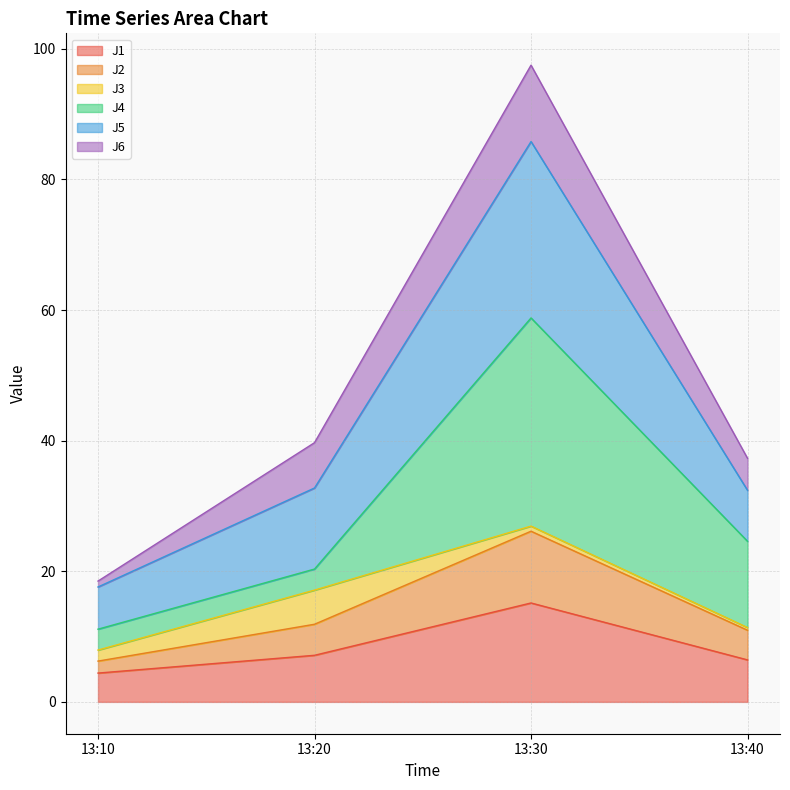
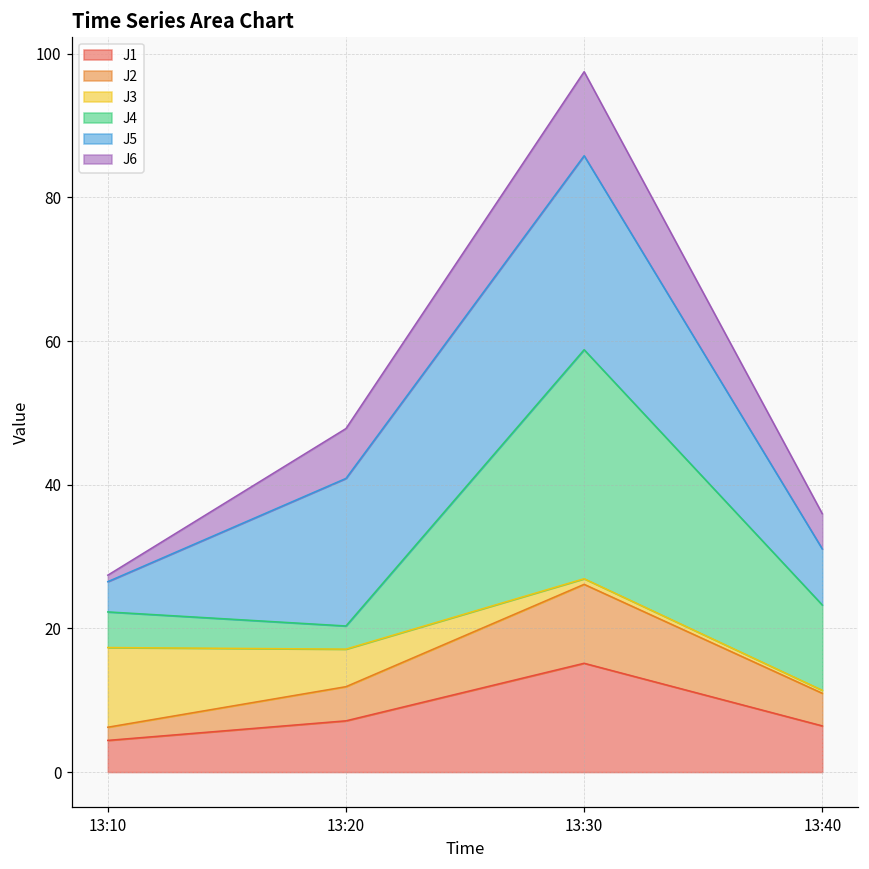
J3, 13:10: 2 -> 11
J4, 13:10: 3 -> 5
J5, 13:10: 6 -> 4
J5, 13:20: 12 -> 21
J4, 13:40: 13 -> 12
